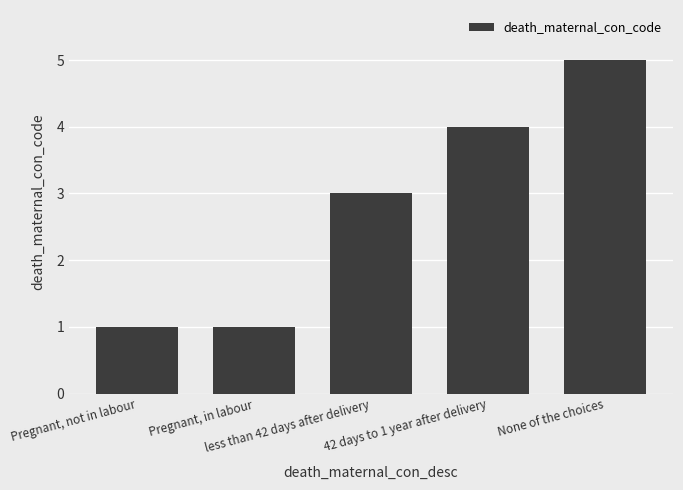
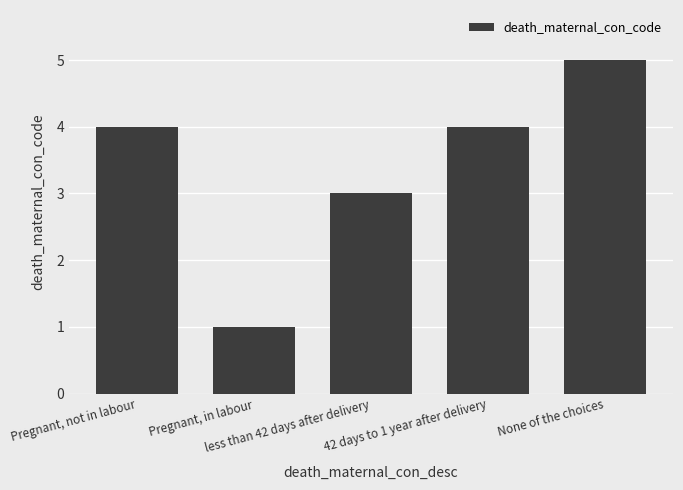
Pregnant, not in labour: 1 -> 4
